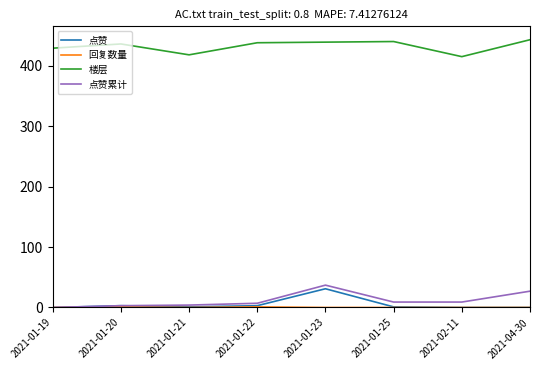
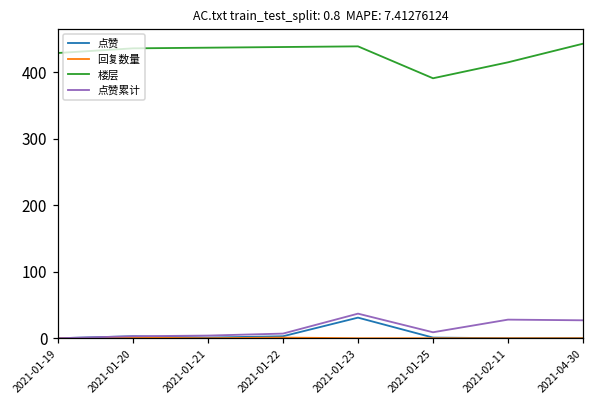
楼层, 2021-01-21: 420 -> 440
楼层, 2021-01-25: 440 -> 390
点赞累计, 2021-02-11: 10 -> 30
